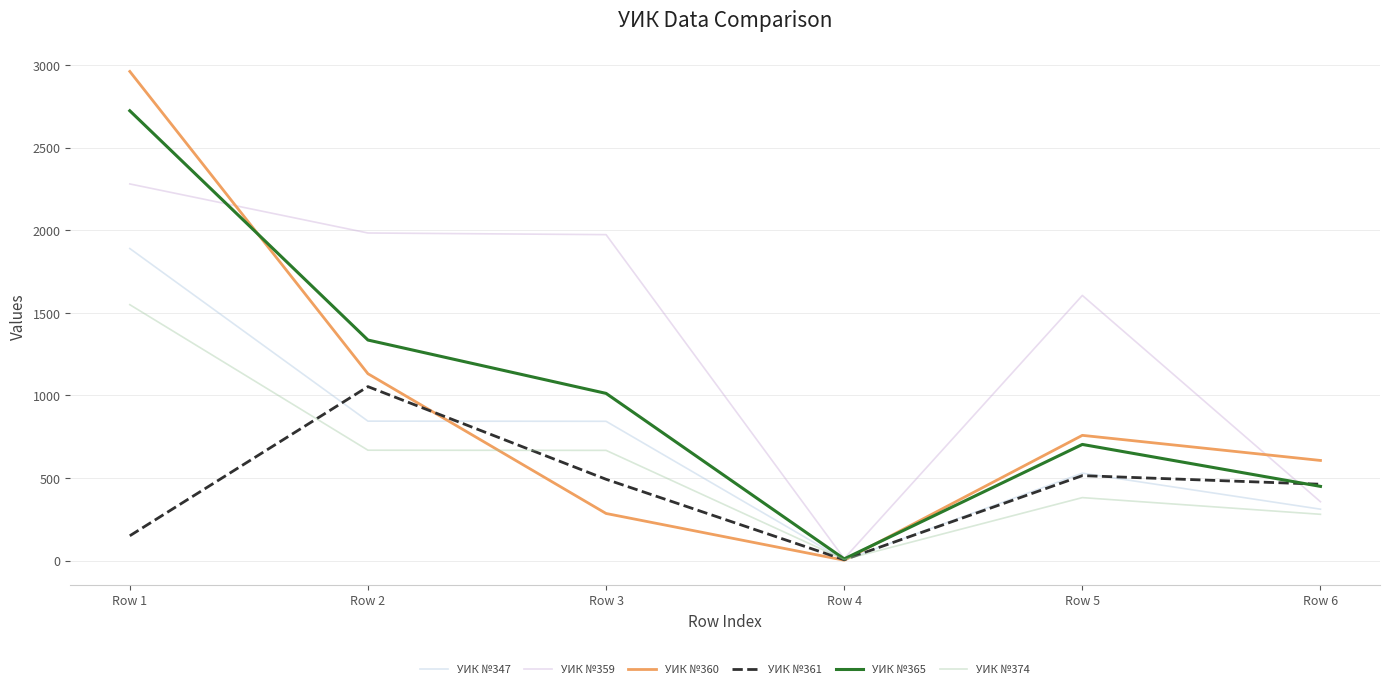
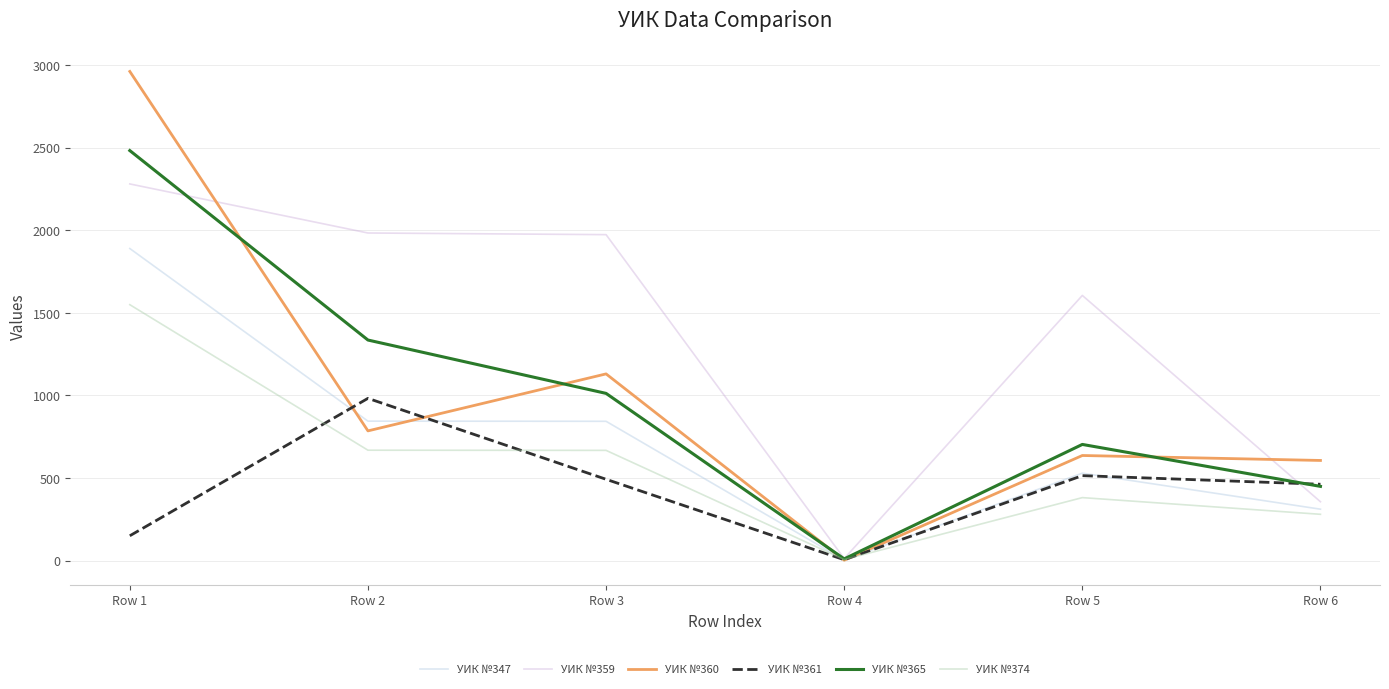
УИК №365, Row 1: 2720 -> 2480
УИК №360, Row 2: 1130 -> 790
УИК №361, Row 2: 1050 -> 980
УИК №360, Row 3: 290 -> 1130
УИК №360, Row 5: 760 -> 640
